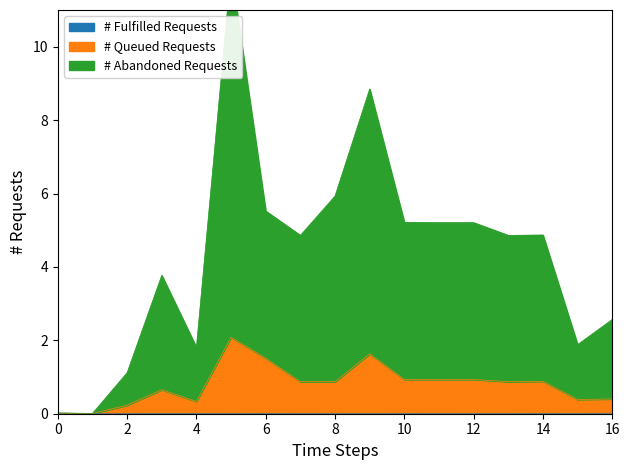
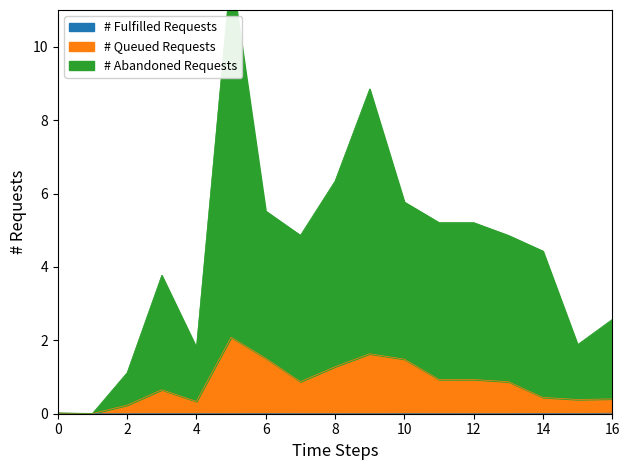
# Queued Requests, 8: 0.9 -> 1.3
# Queued Requests, 10: 0.9 -> 1.5
# Queued Requests, 14: 0.9 -> 0.4
